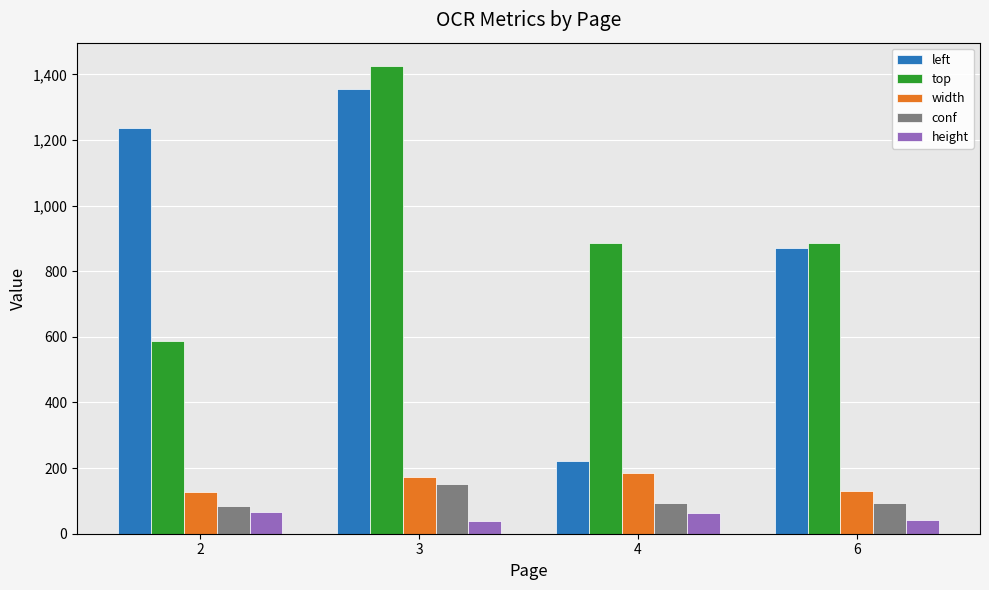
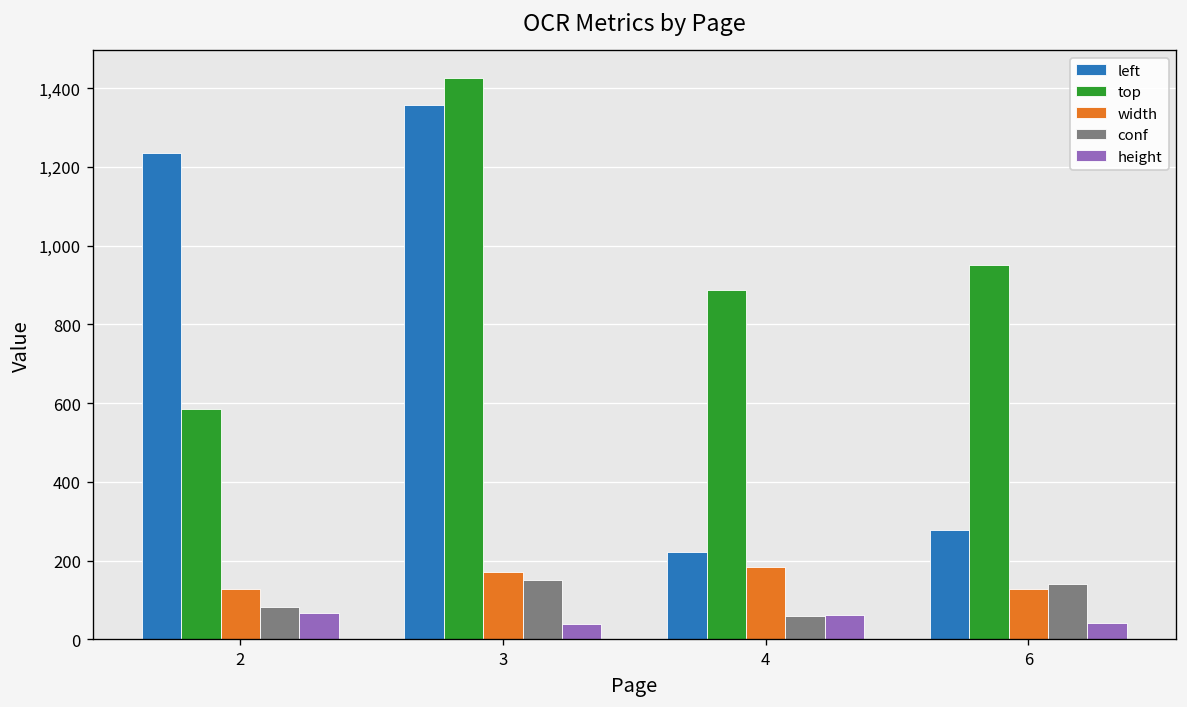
conf, 4: 90 -> 60
left, 6: 870 -> 280
top, 6: 890 -> 950
conf, 6: 90 -> 140
